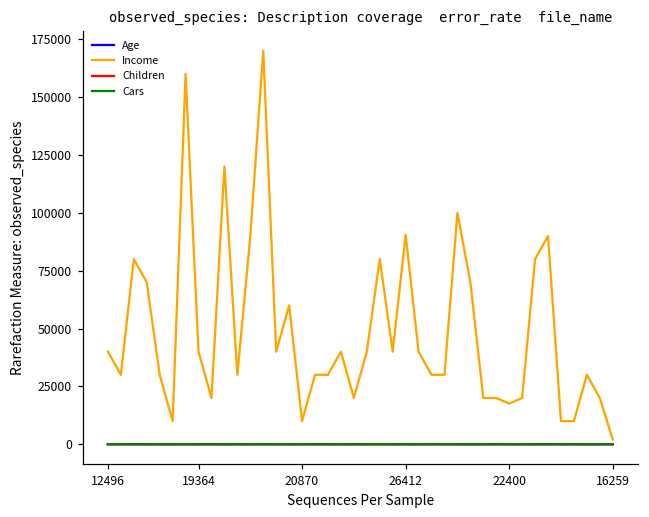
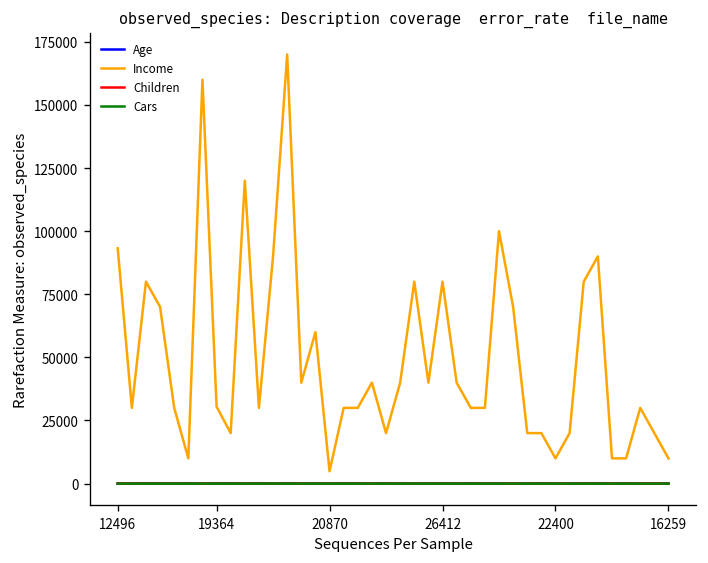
Income, 12496: 40000 -> 93000
Income, 19364: 40000 -> 31000
Income, 20870: 10000 -> 5000
Income, 26412: 90000 -> 80000
Income, 22400: 18000 -> 10000
Income, 16259: 2000 -> 10000
